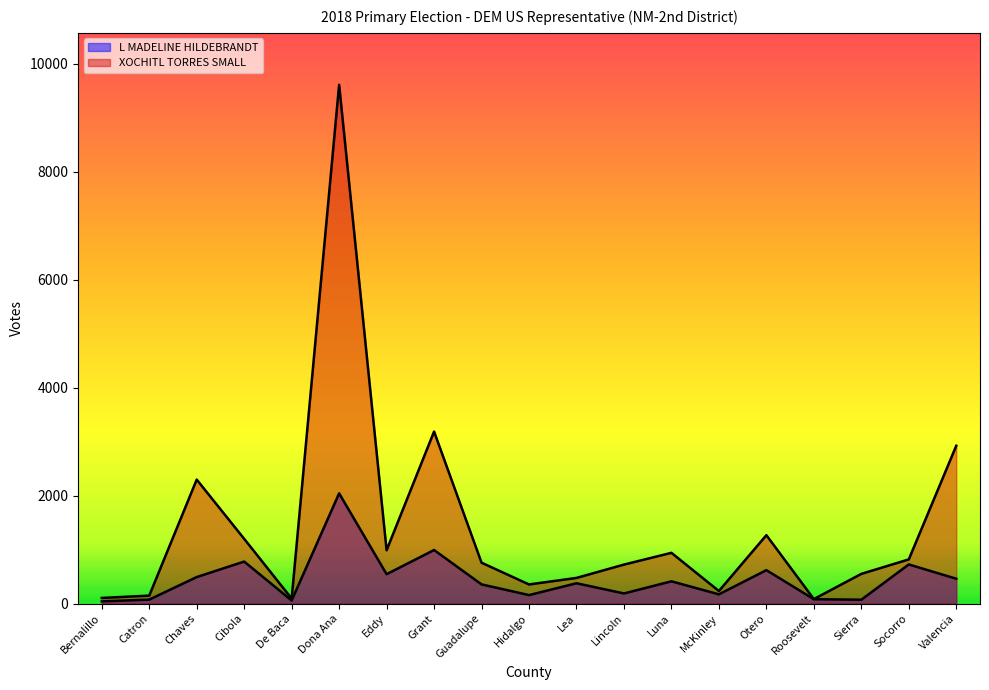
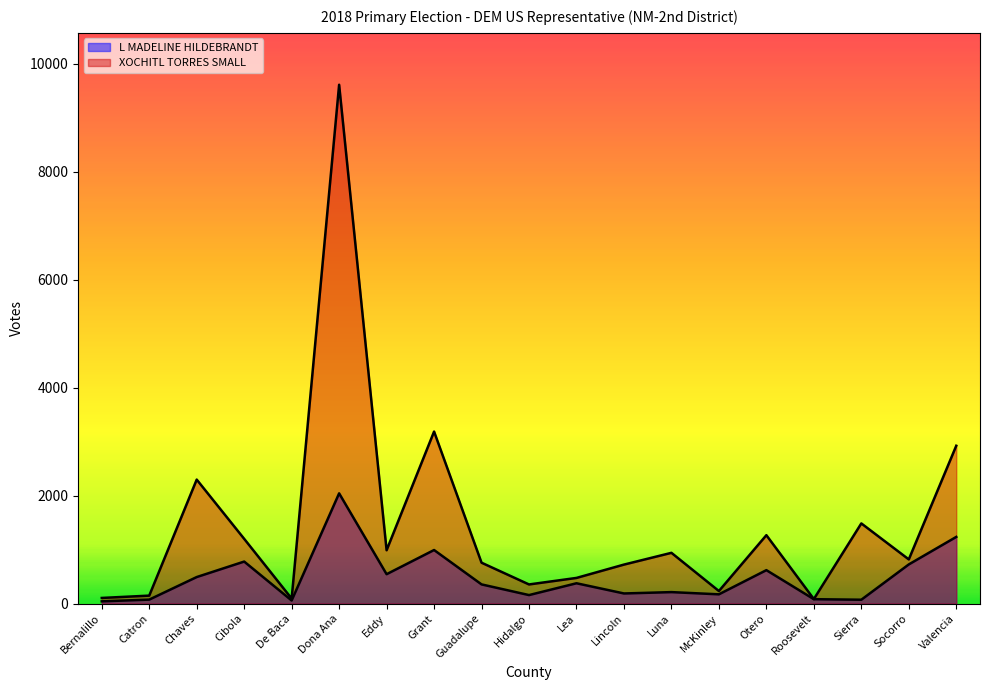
L MADELINE HILDEBRANDT, Luna: 400 -> 200
XOCHITL TORRES SMALL, Sierra: 600 -> 1500
L MADELINE HILDEBRANDT, Valencia: 500 -> 1200
